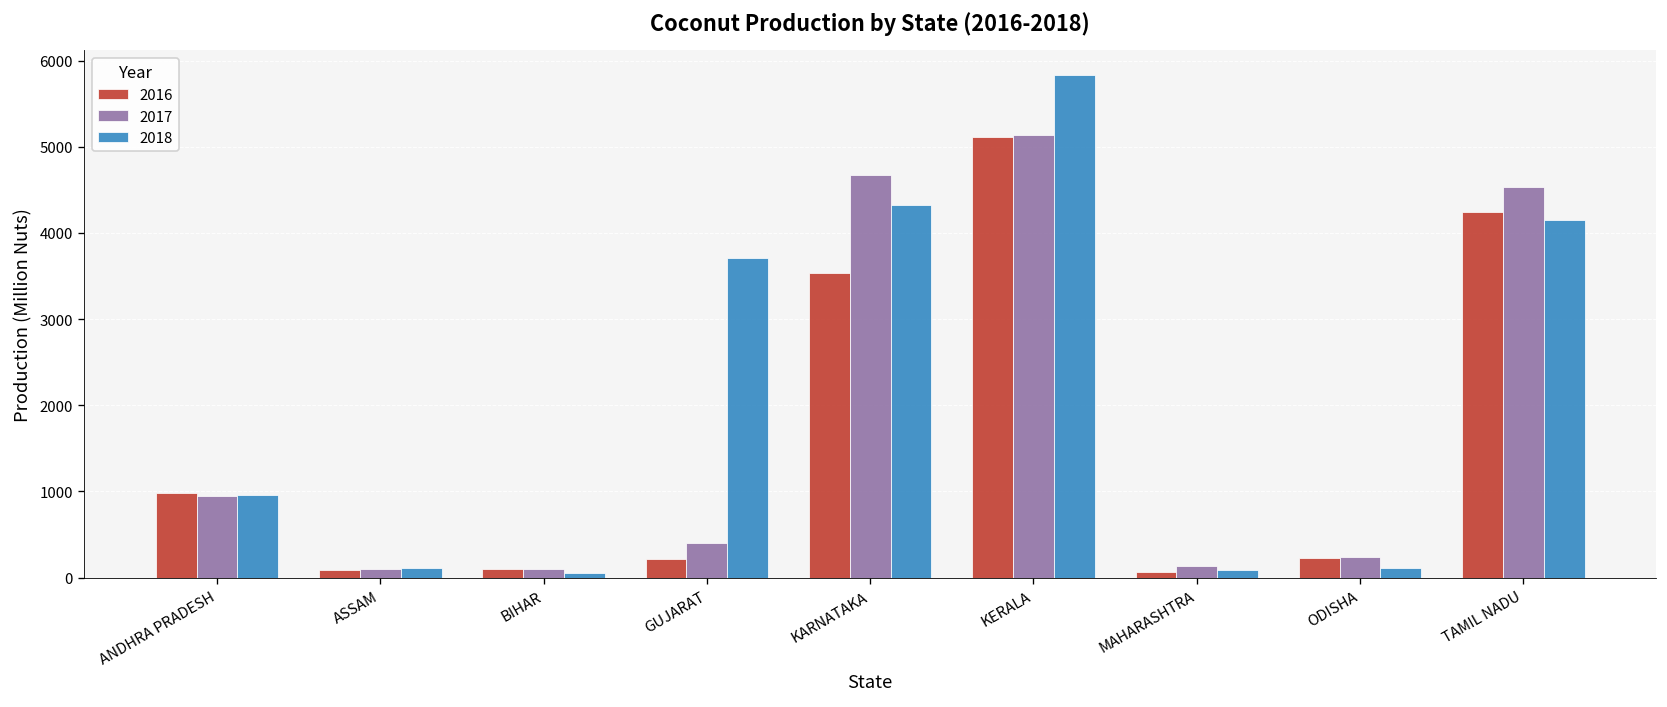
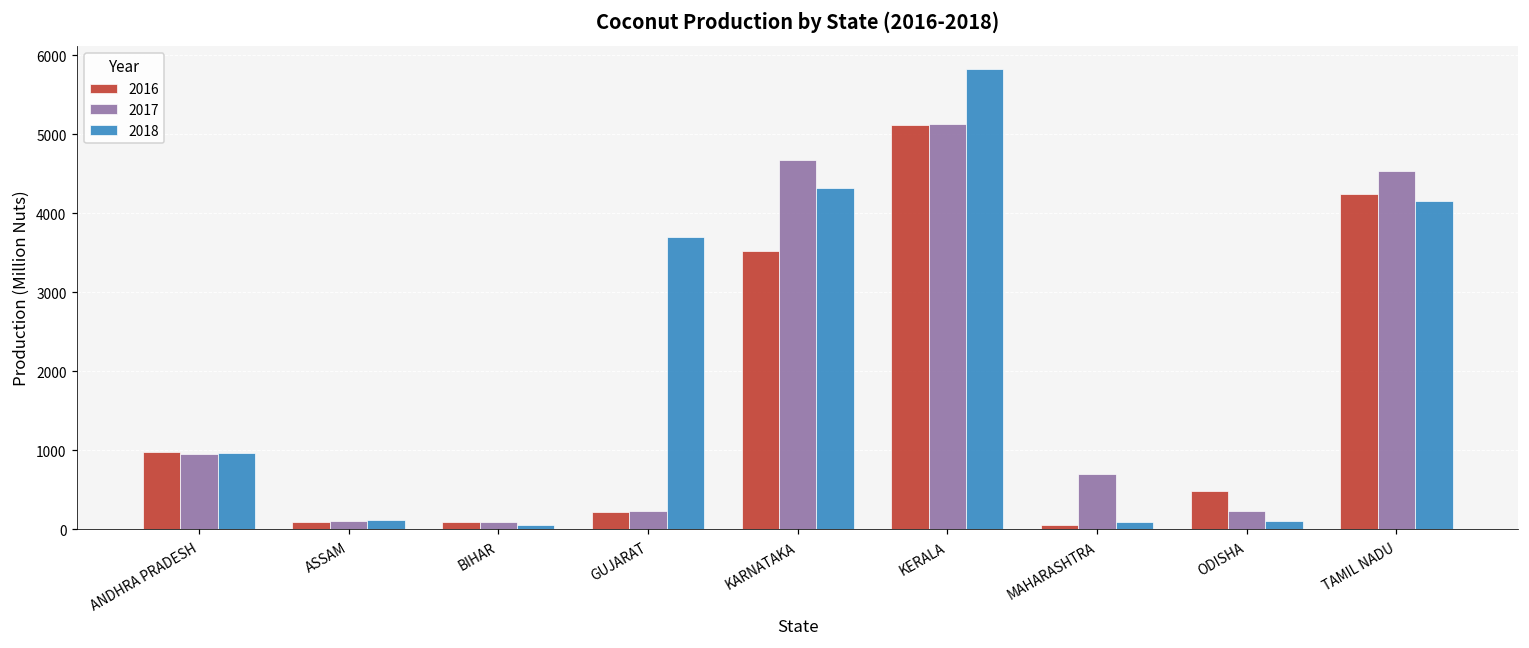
2017, GUJARAT: 400 -> 200
2017, MAHARASHTRA: 100 -> 700
2016, ODISHA: 200 -> 500
